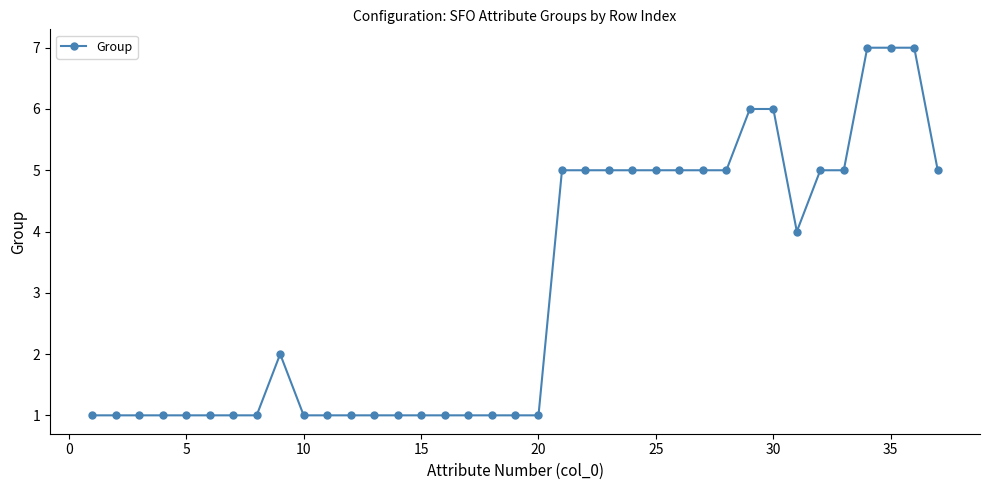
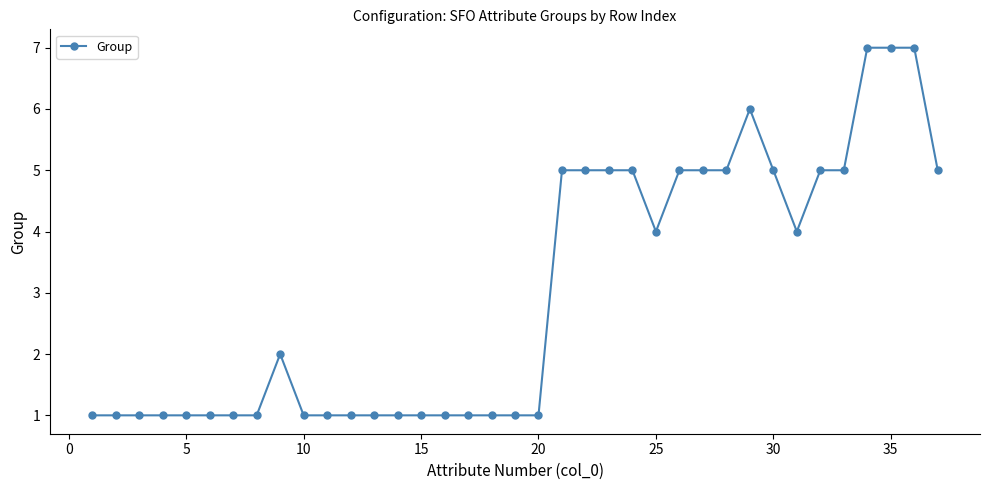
25: 5 -> 4
30: 6 -> 5
